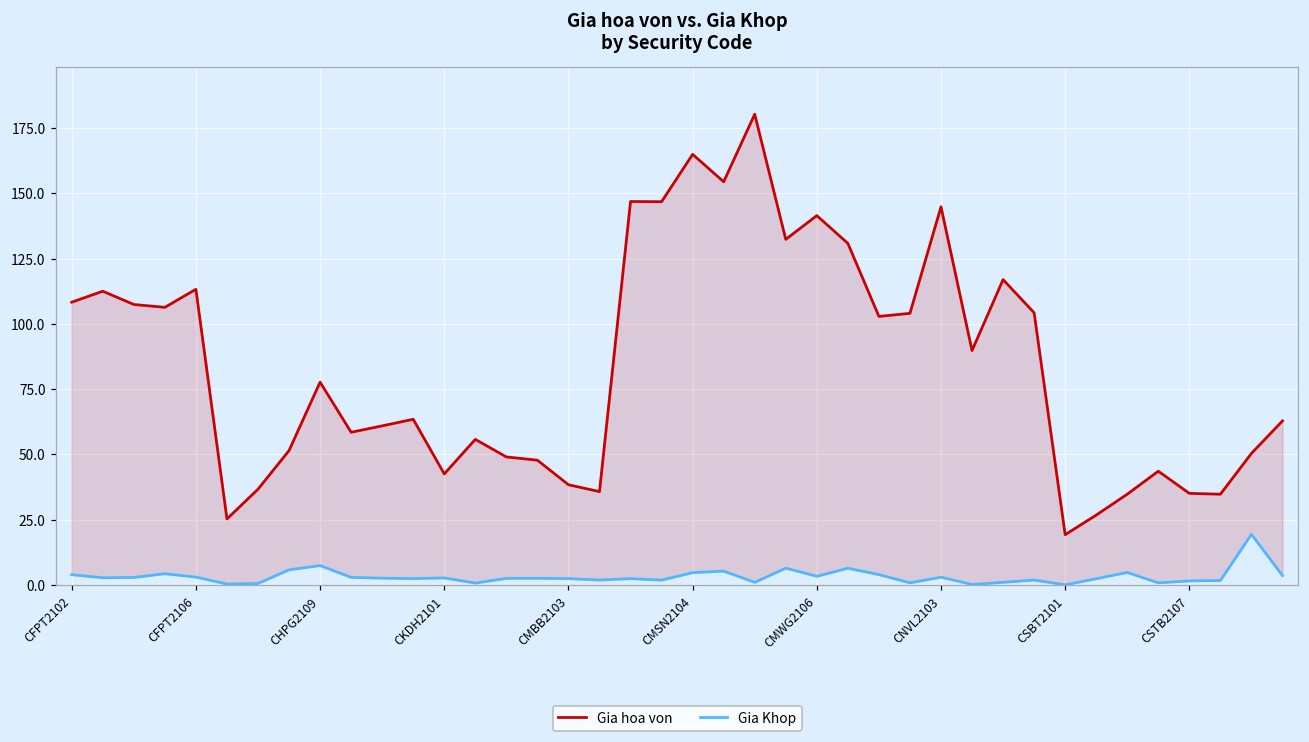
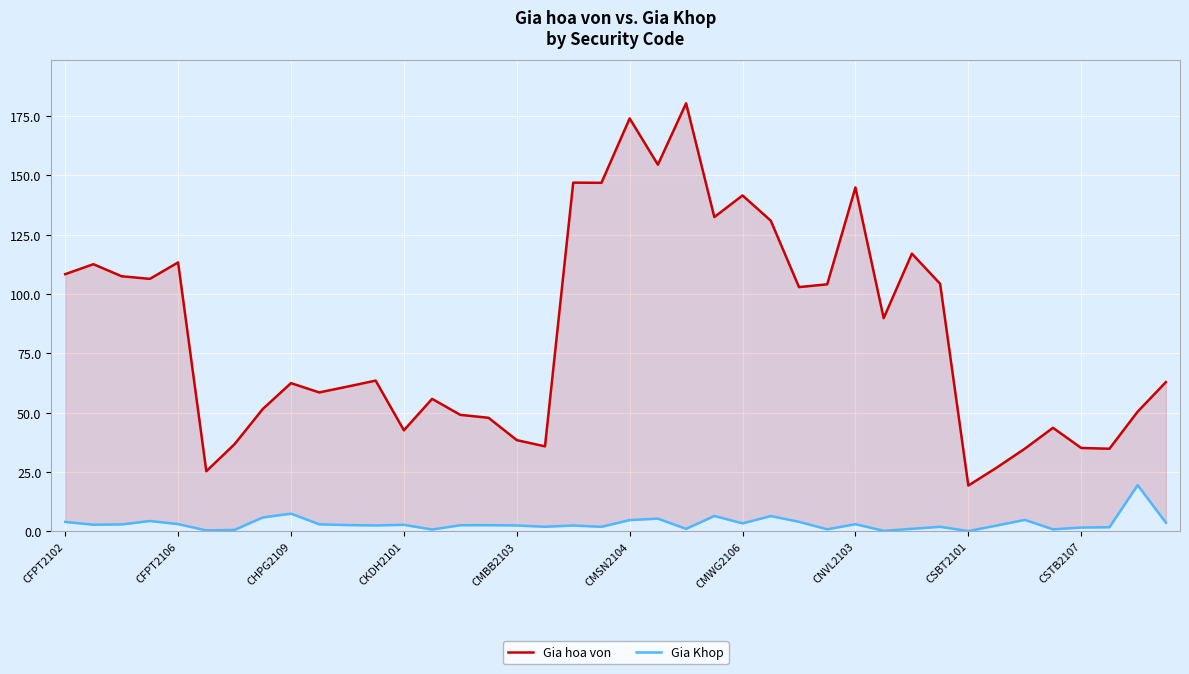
Gia hoa von, CHPG2109: 78 -> 62
Gia hoa von, CMSN2104: 165 -> 174
